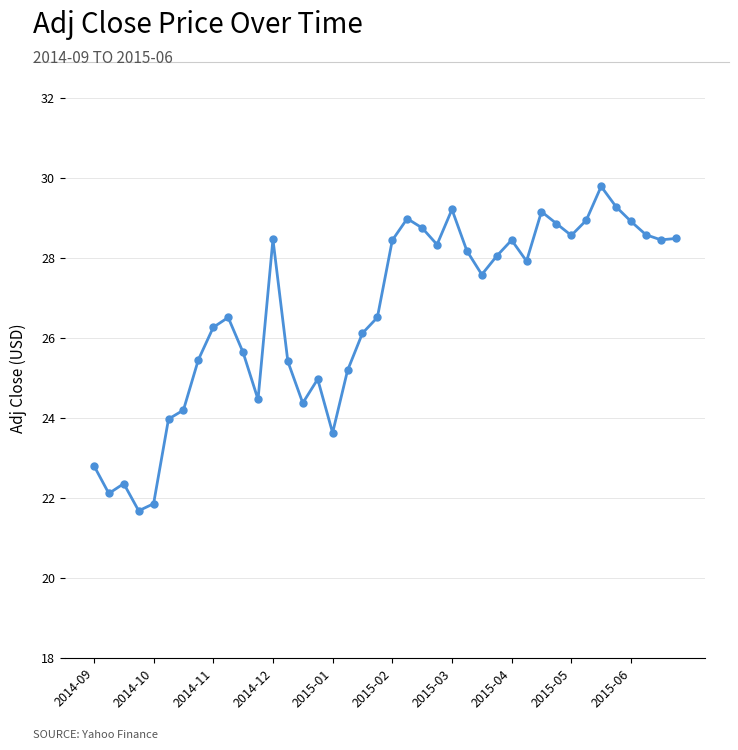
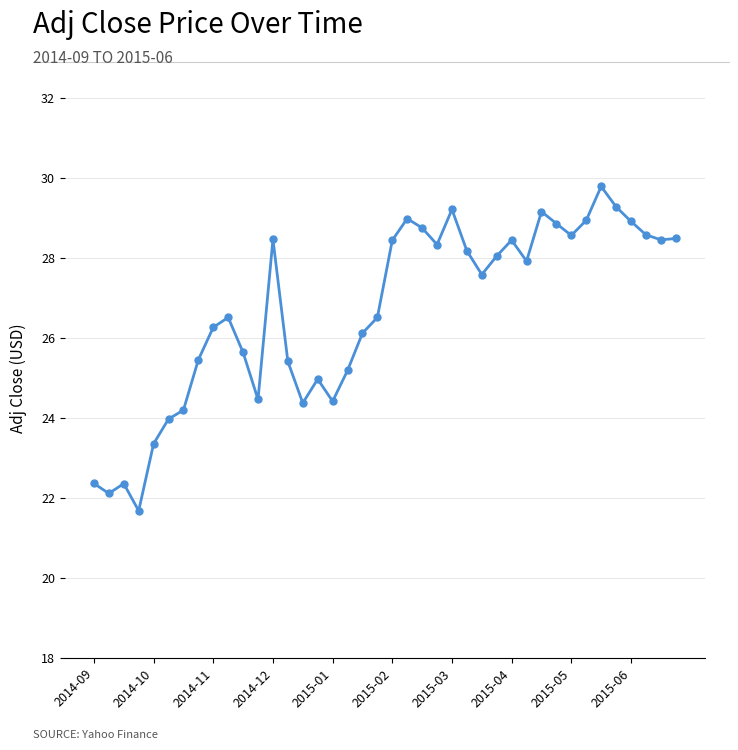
2014-09: 22.8 -> 22.4
2014-10: 21.9 -> 23.4
2015-01: 23.6 -> 24.4
